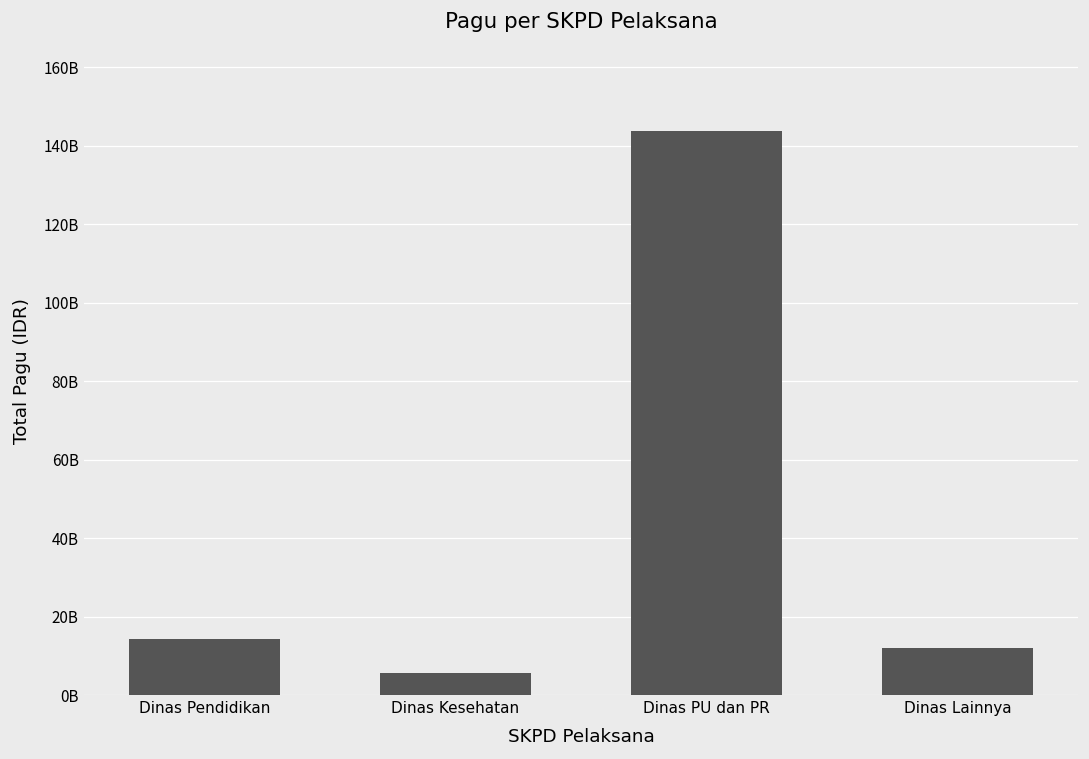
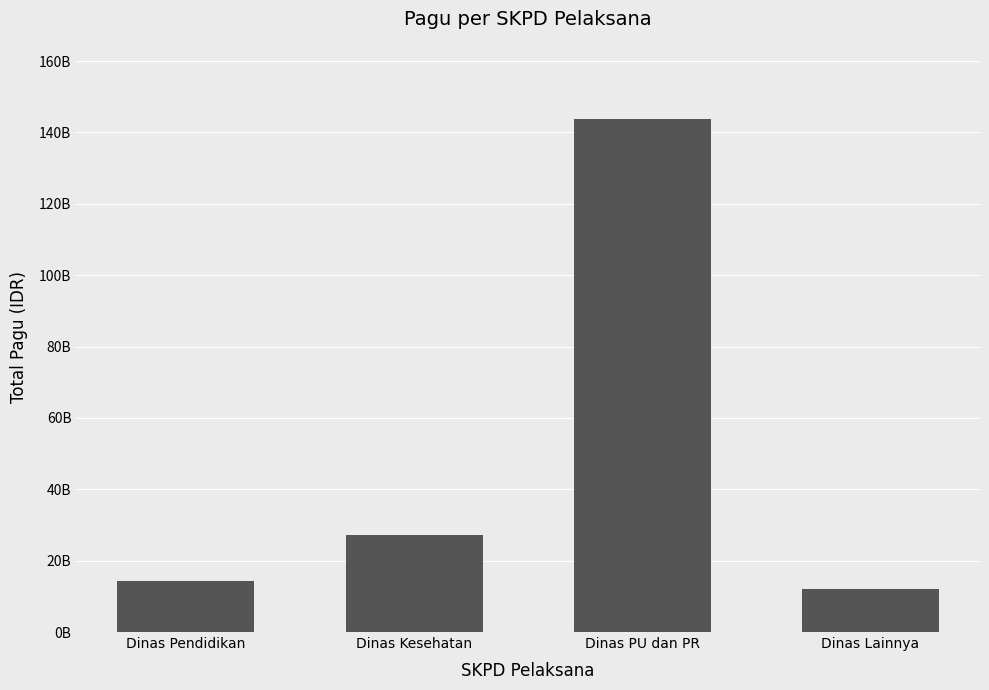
Dinas Kesehatan: 6000000000 -> 27000000000
